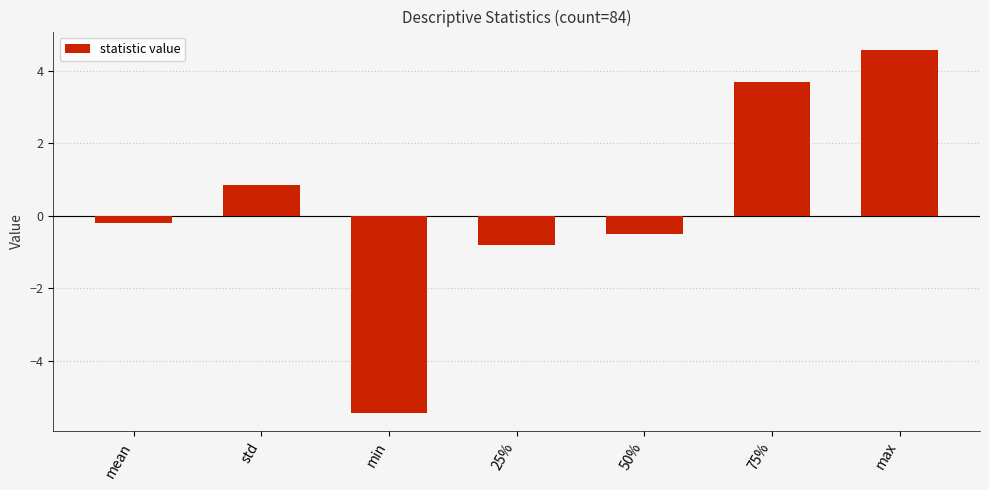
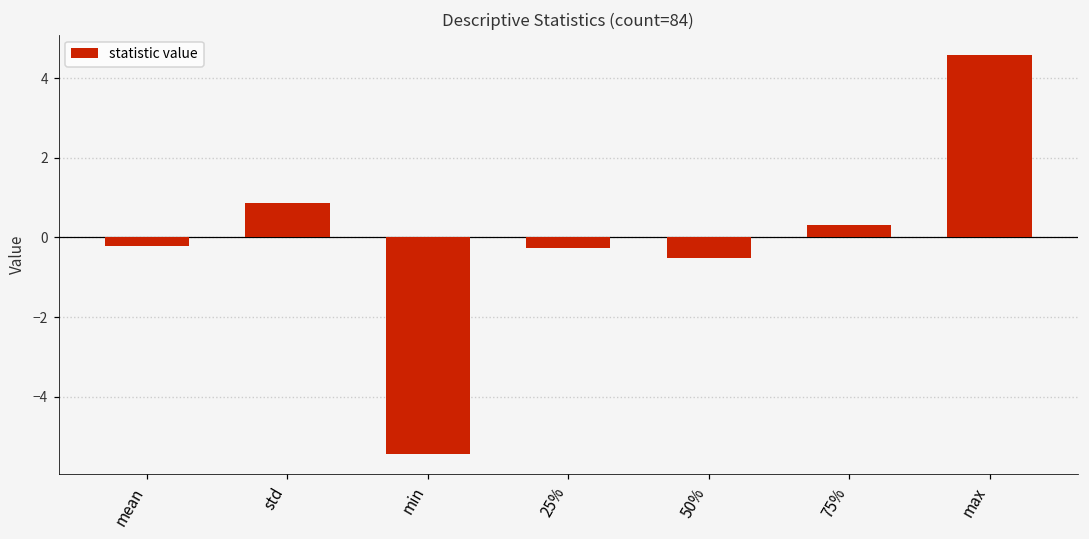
25%: -0.8 -> -0.3
75%: 3.7 -> 0.3
